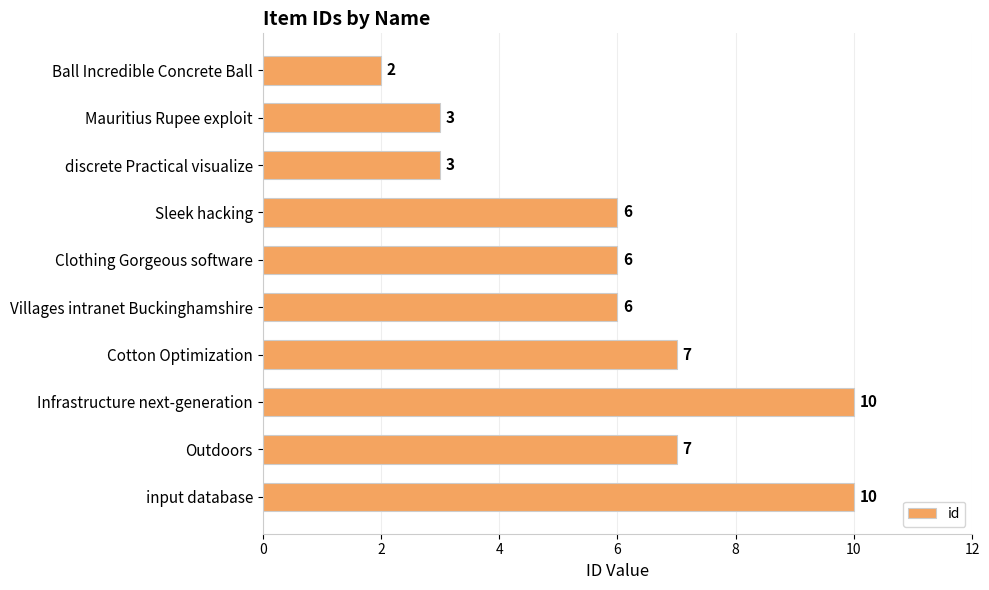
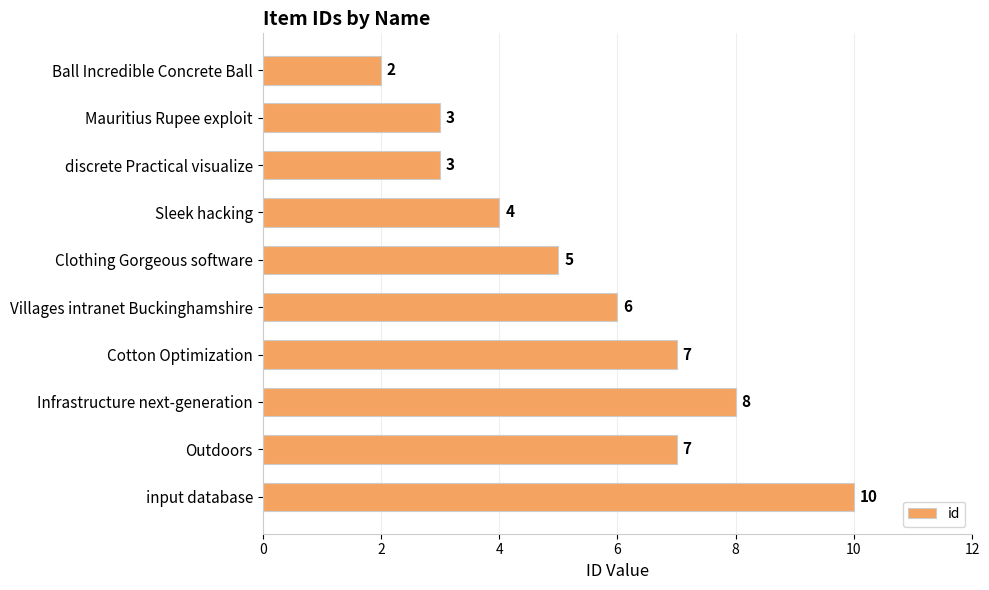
Sleek hacking: 6 -> 4
Clothing Gorgeous software: 6 -> 5
Infrastructure next-generation: 10 -> 8
